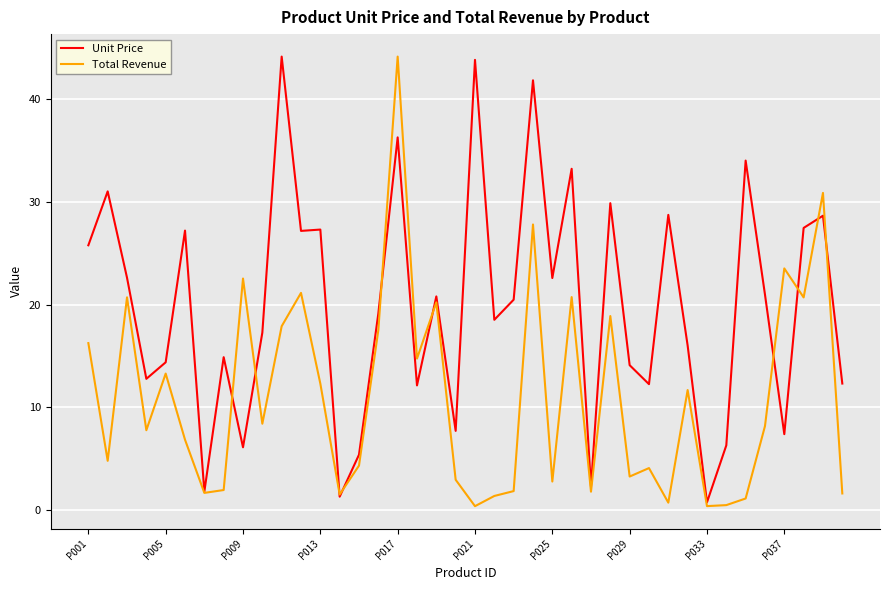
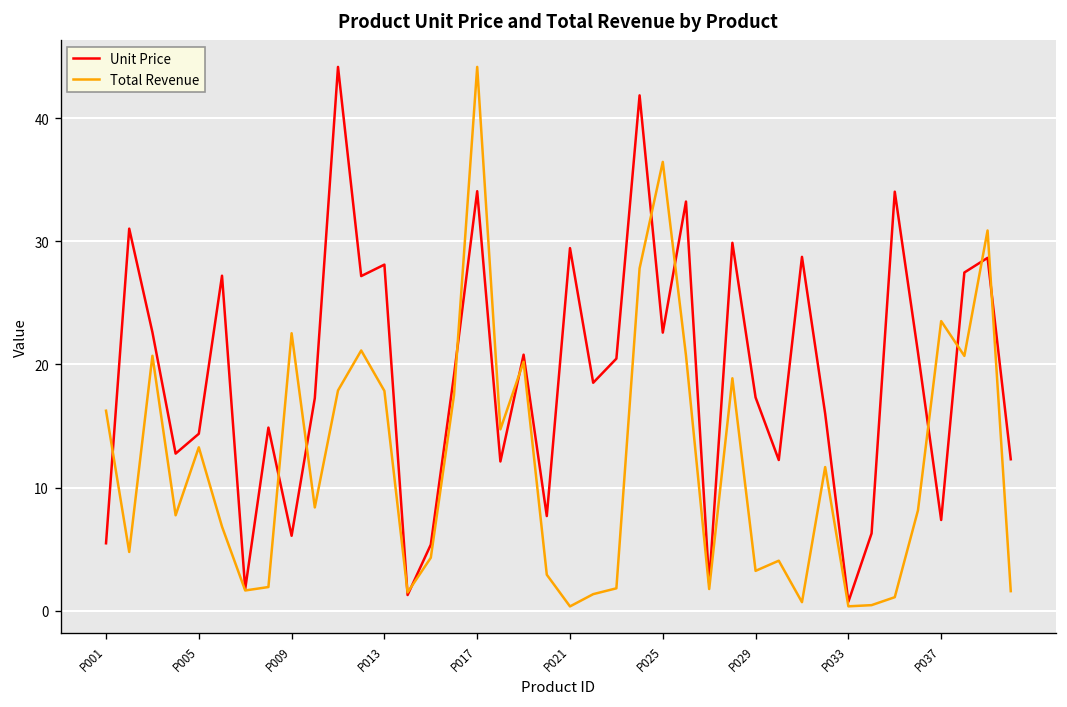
Unit Price, P001: 25.8 -> 5.5
Unit Price, P013: 27.3 -> 28.1
Total Revenue, P013: 12.3 -> 17.8
Unit Price, P017: 36.3 -> 34.1
Unit Price, P021: 43.8 -> 29.4
Total Revenue, P025: 2.8 -> 36.4
Unit Price, P029: 14.1 -> 17.3
